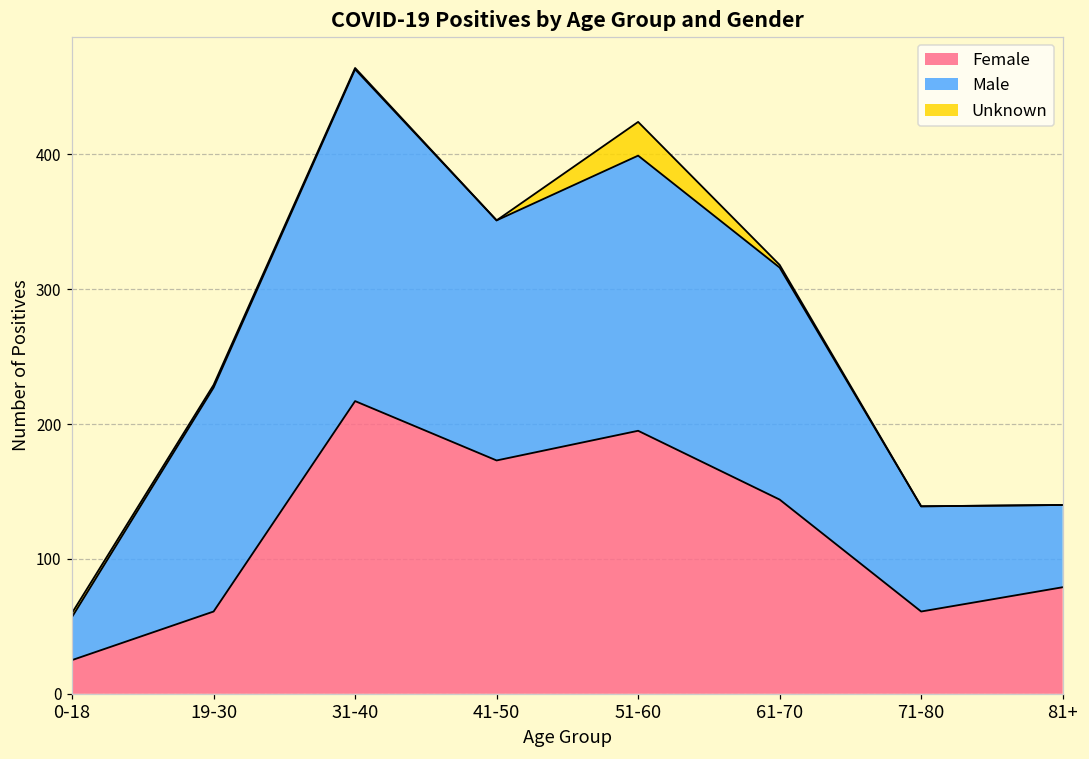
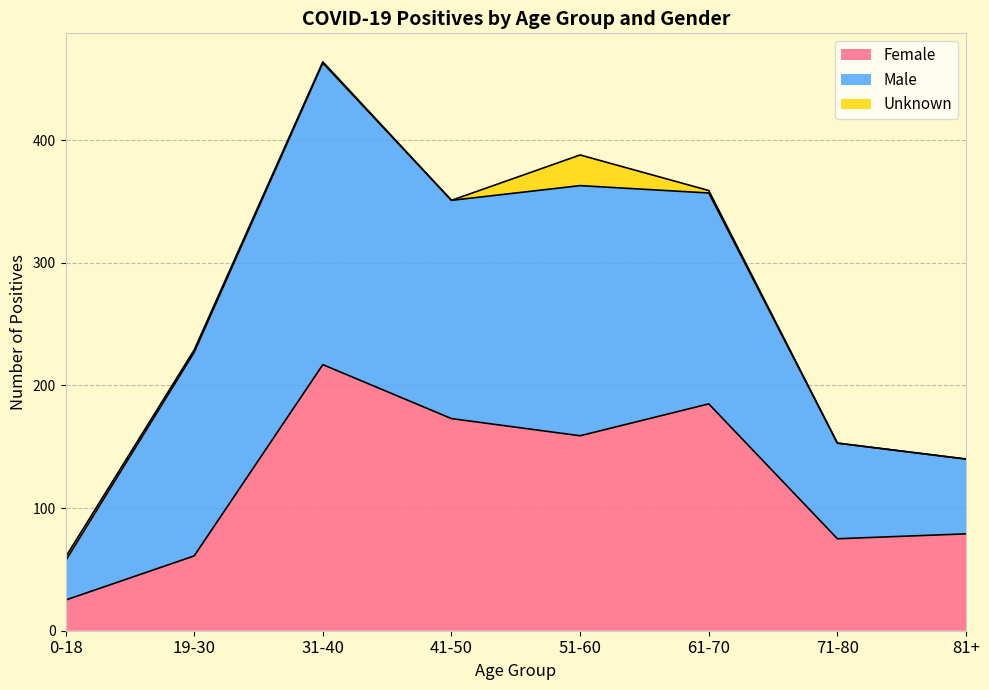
Female, 51-60: 195 -> 159
Female, 61-70: 144 -> 185
Female, 71-80: 61 -> 75
